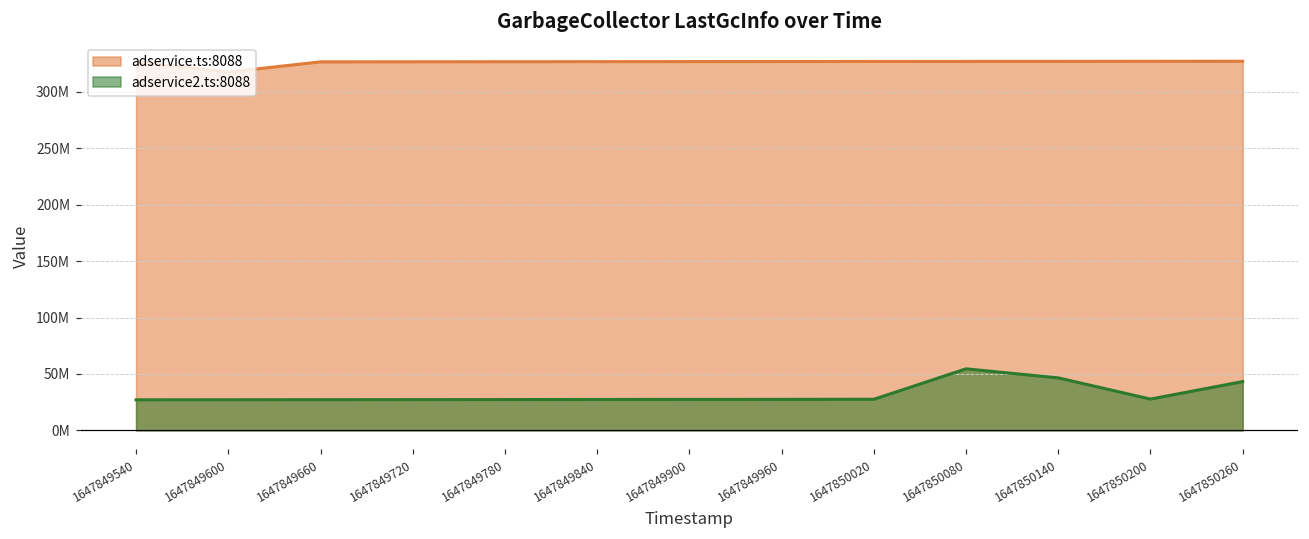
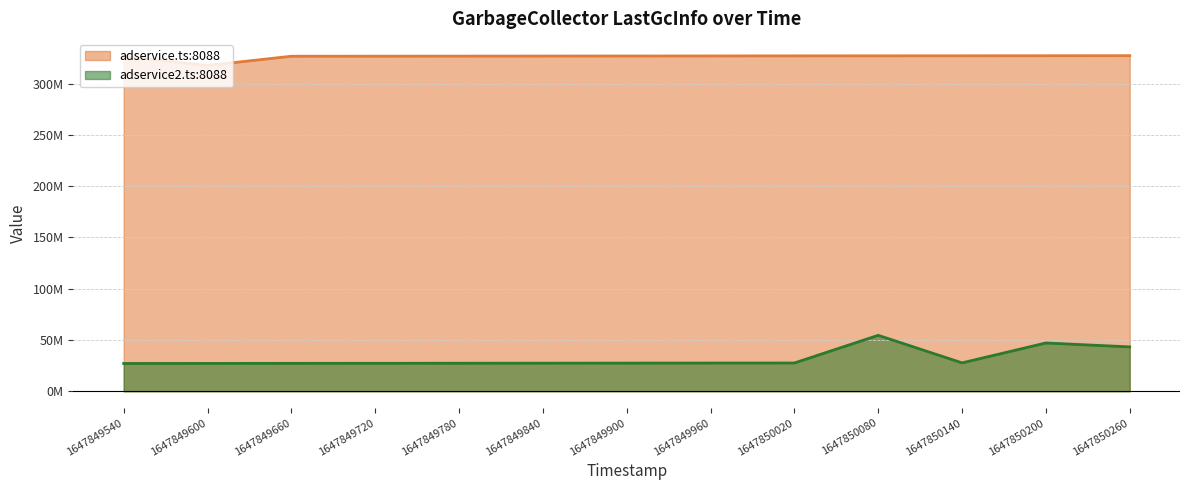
adservice2.ts:8088, 1647850140: 47000000 -> 28000000
adservice2.ts:8088, 1647850200: 28000000 -> 47000000
